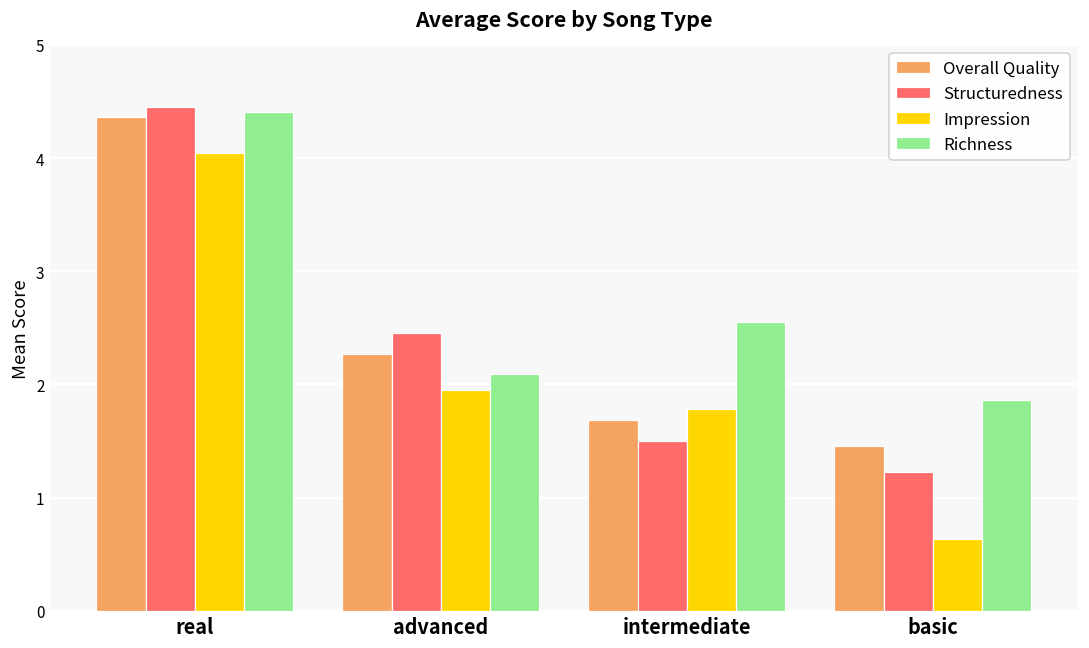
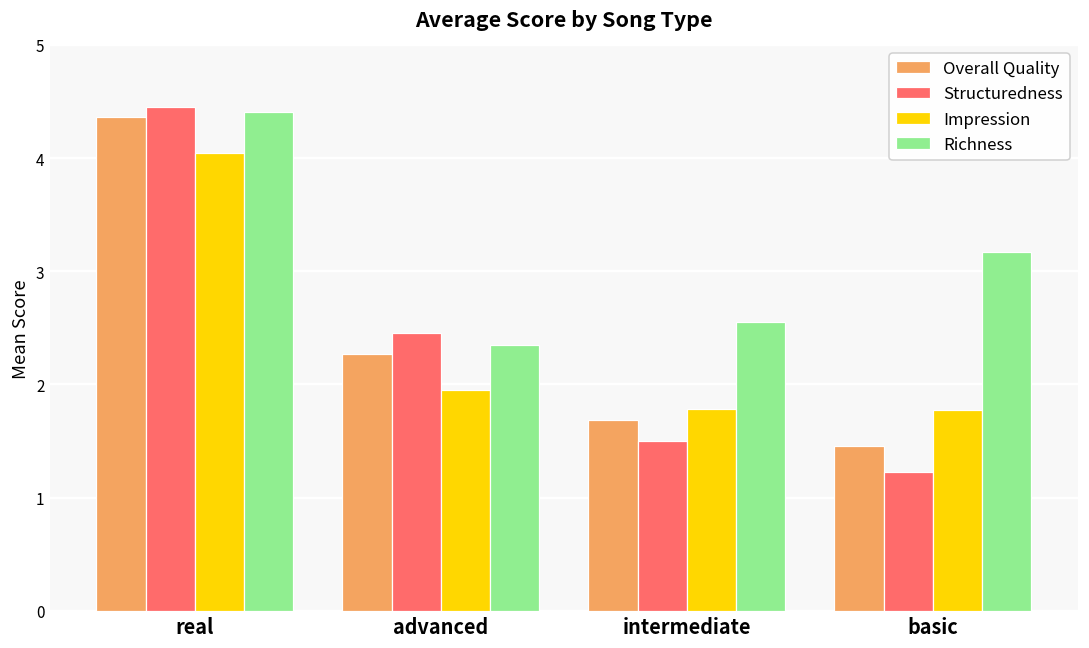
Richness, advanced: 2.09 -> 2.35
Impression, basic: 0.64 -> 1.77
Richness, basic: 1.86 -> 3.17
